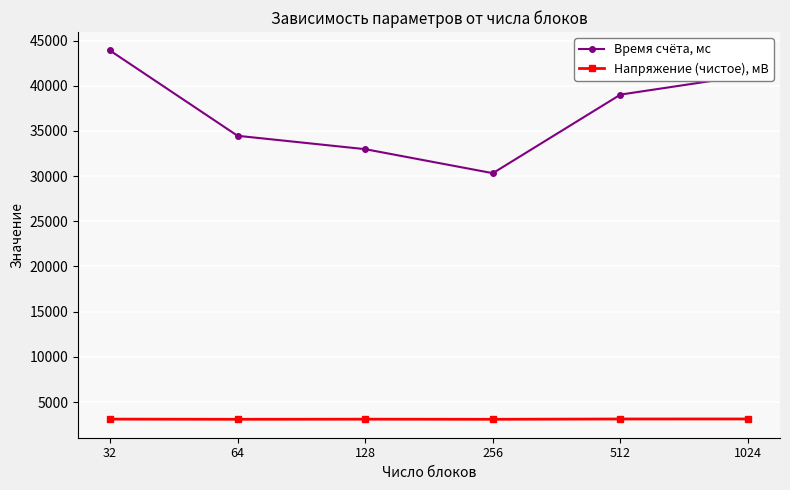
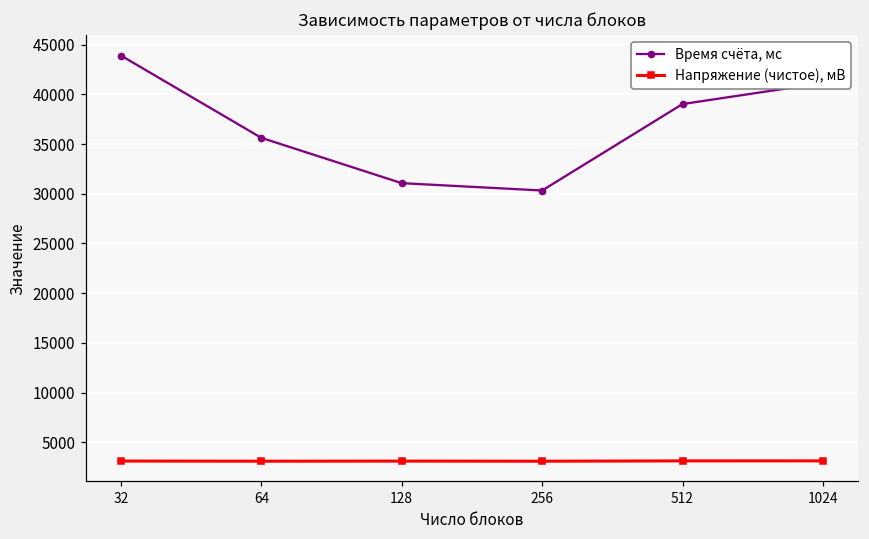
Время счёта, мс, 64: 34000 -> 36000
Время счёта, мс, 128: 33000 -> 31000
